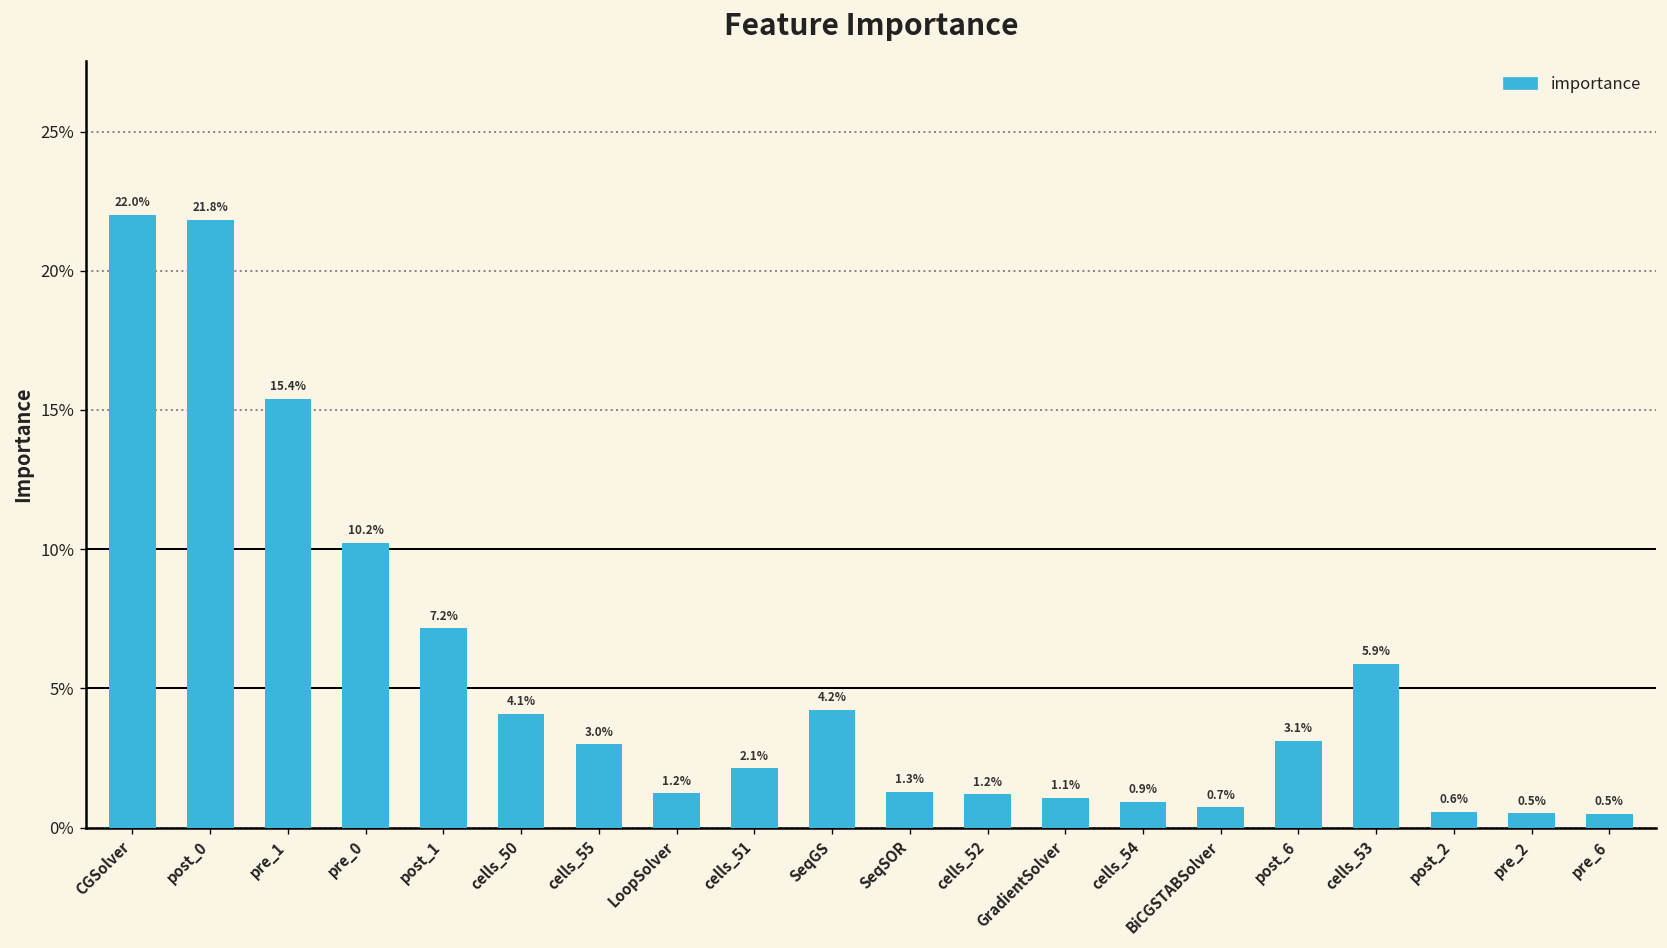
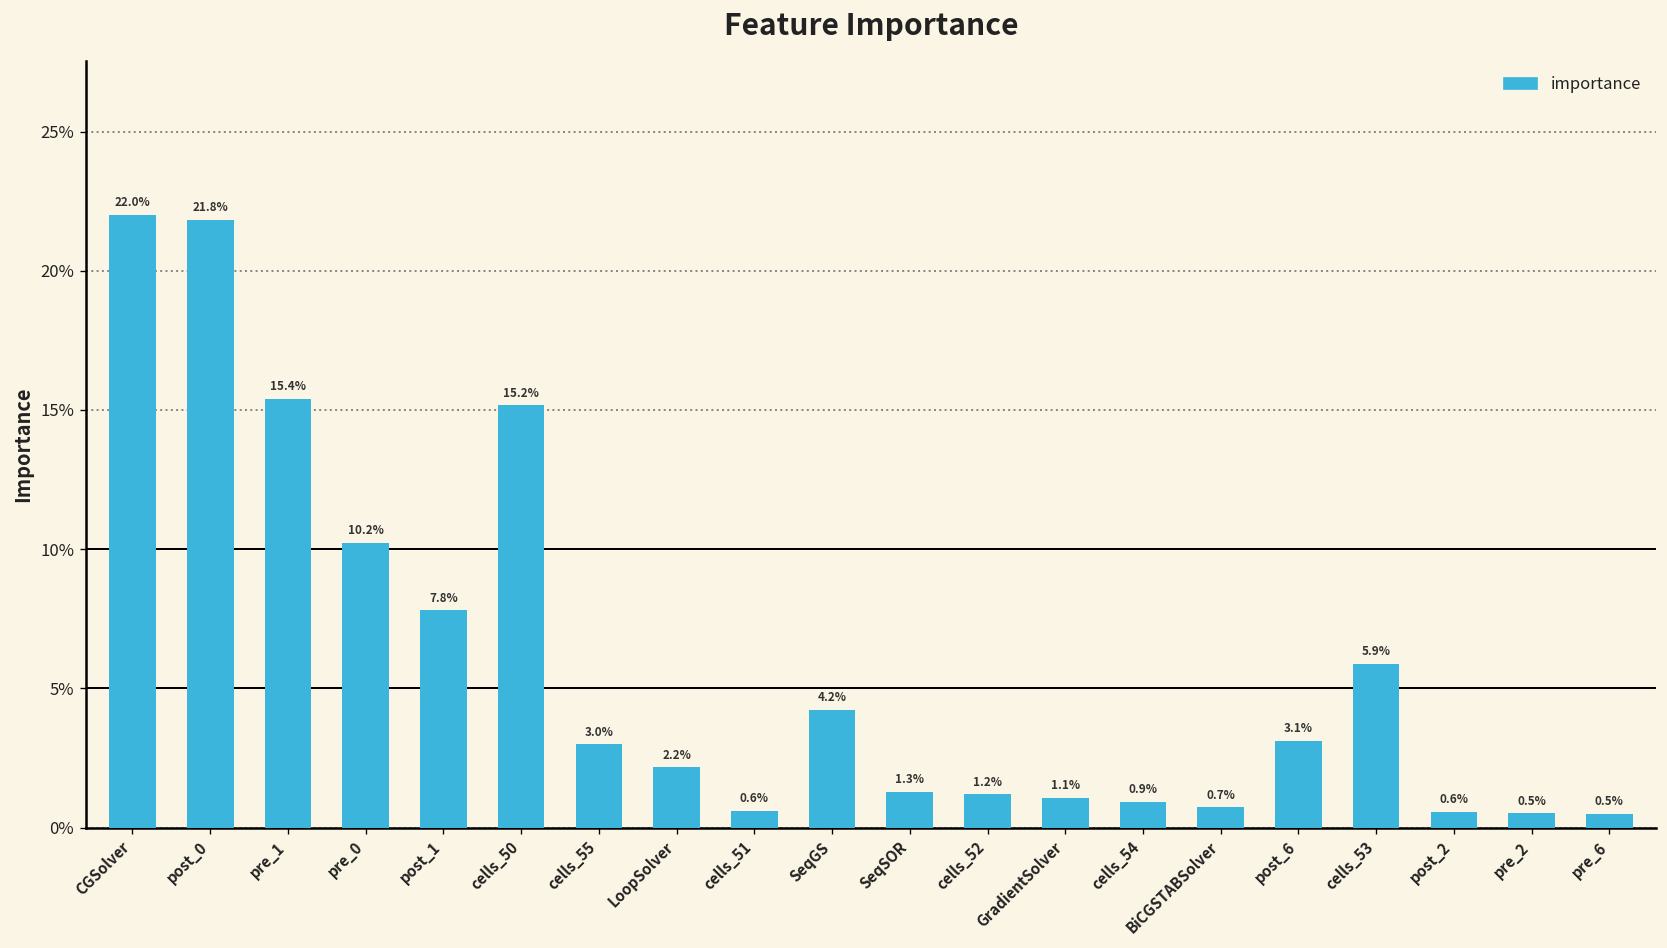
post_1: 7.2% -> 7.8%
cells_50: 4.1% -> 15.2%
LoopSolver: 1.2% -> 2.2%
cells_51: 2.1% -> 0.6%
